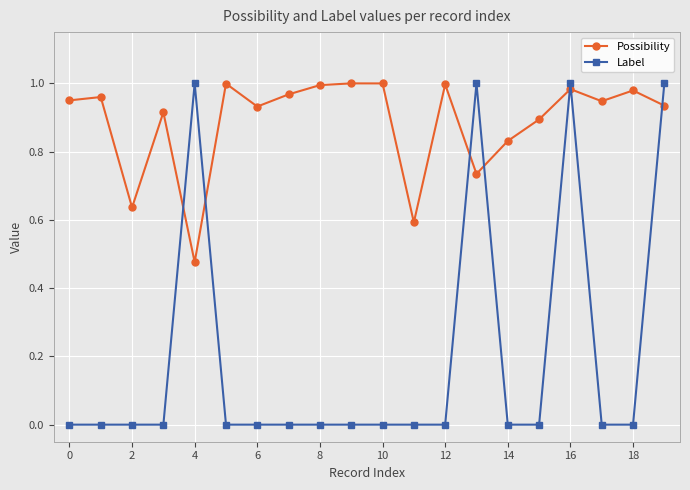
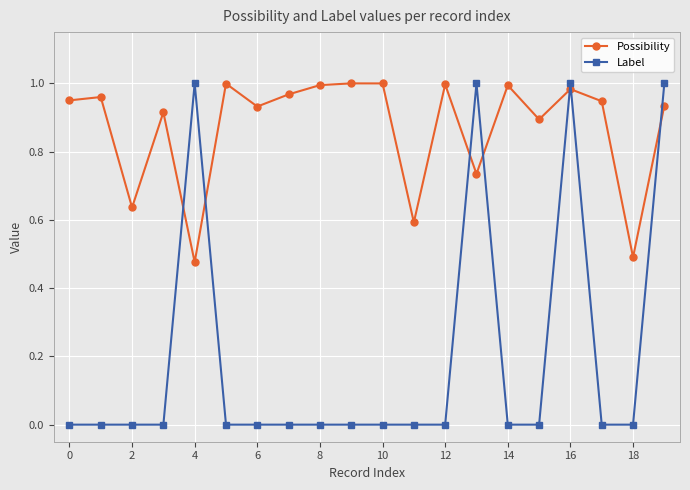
Possibility, 14: 0.83 -> 0.99
Possibility, 18: 0.98 -> 0.49
